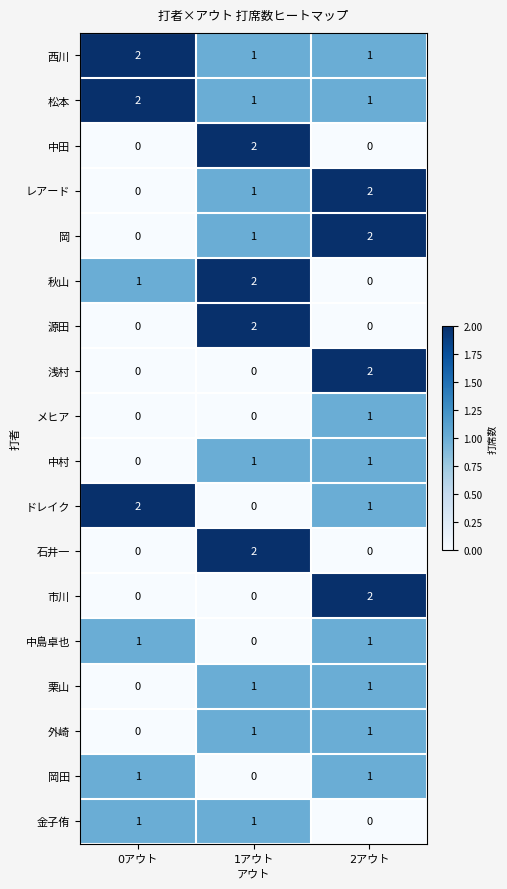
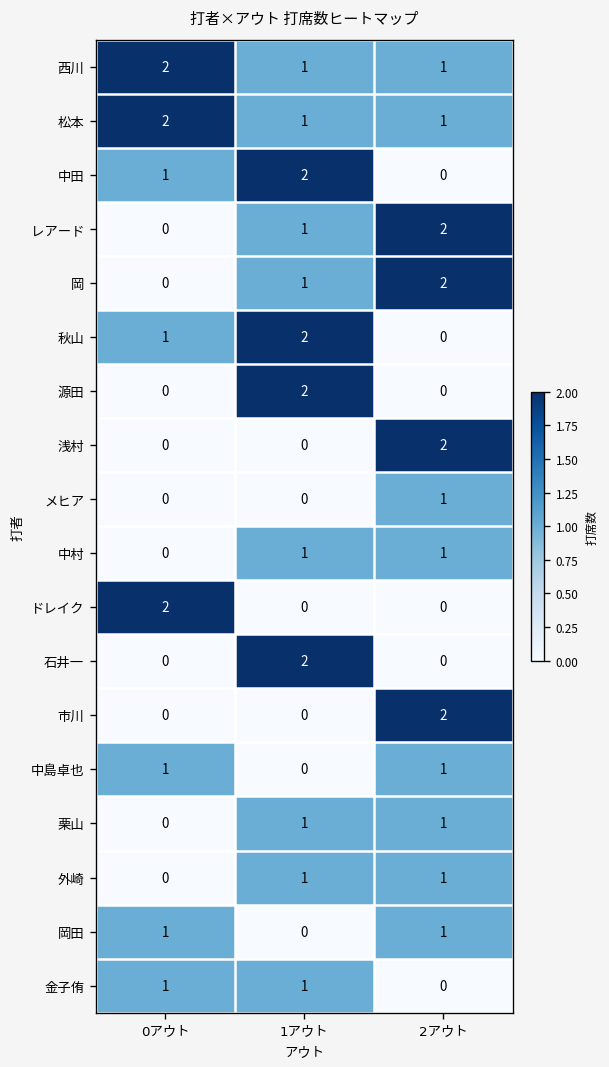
中田, 0アウト: 0 -> 1
ドレイク, 2アウト: 1 -> 0
